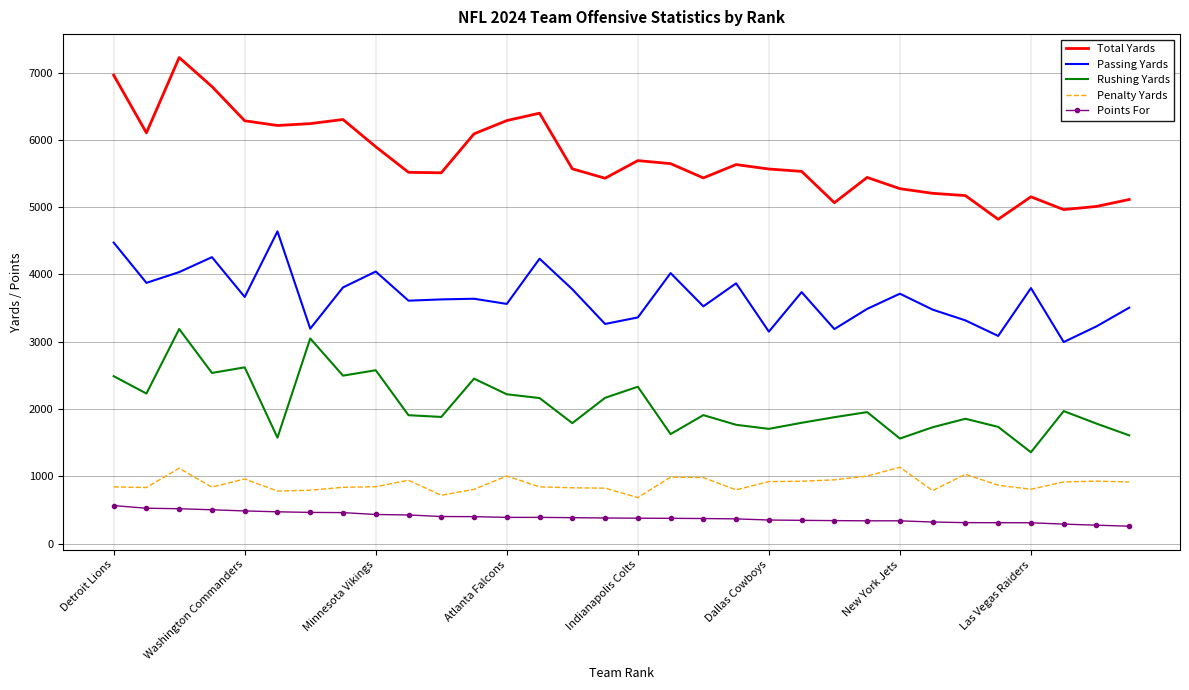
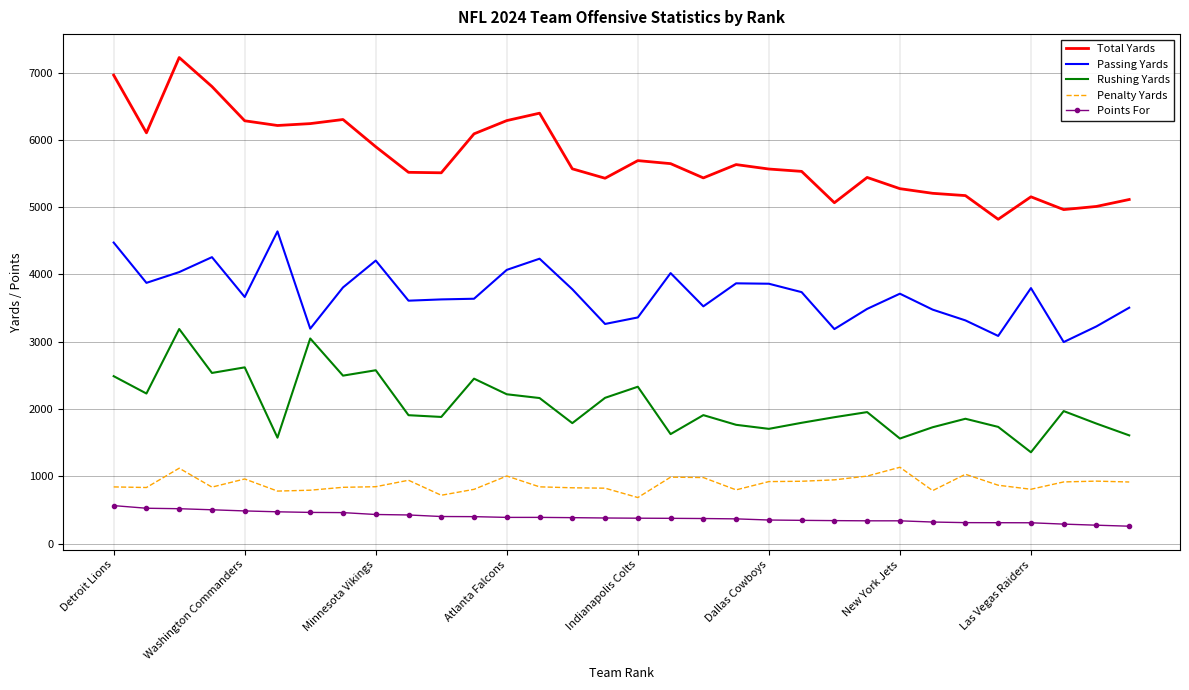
Passing Yards, Minnesota Vikings: 4000 -> 4200
Passing Yards, Atlanta Falcons: 3600 -> 4100
Passing Yards, Dallas Cowboys: 3200 -> 3900
